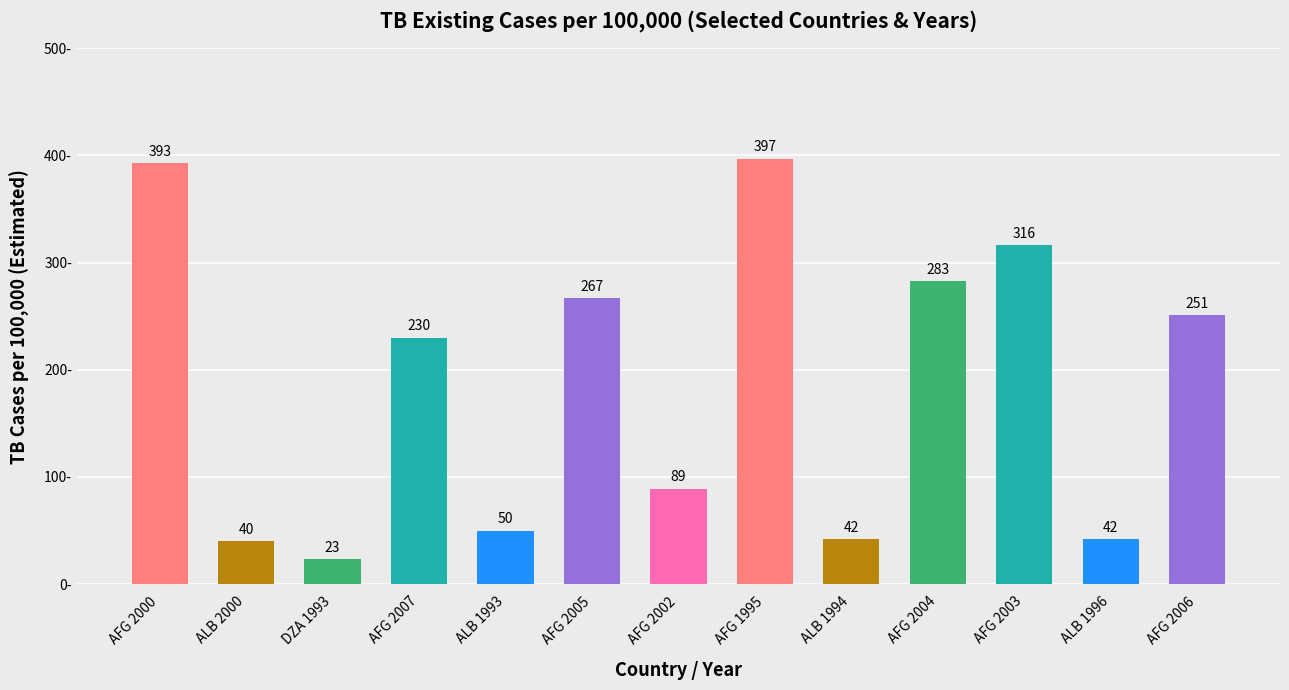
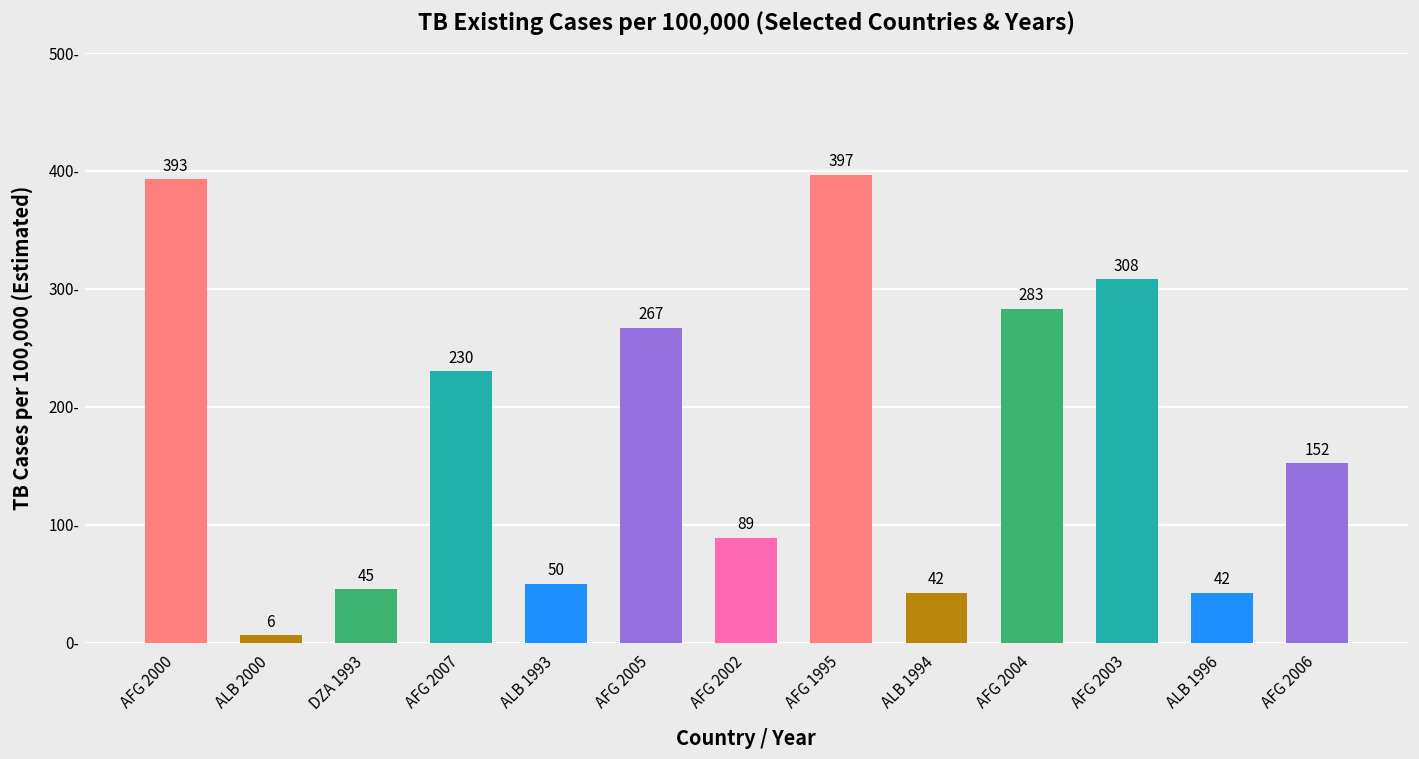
ALB 2000: 40 -> 6
DZA 1993: 23 -> 45
AFG 2003: 316 -> 308
AFG 2006: 251 -> 152
